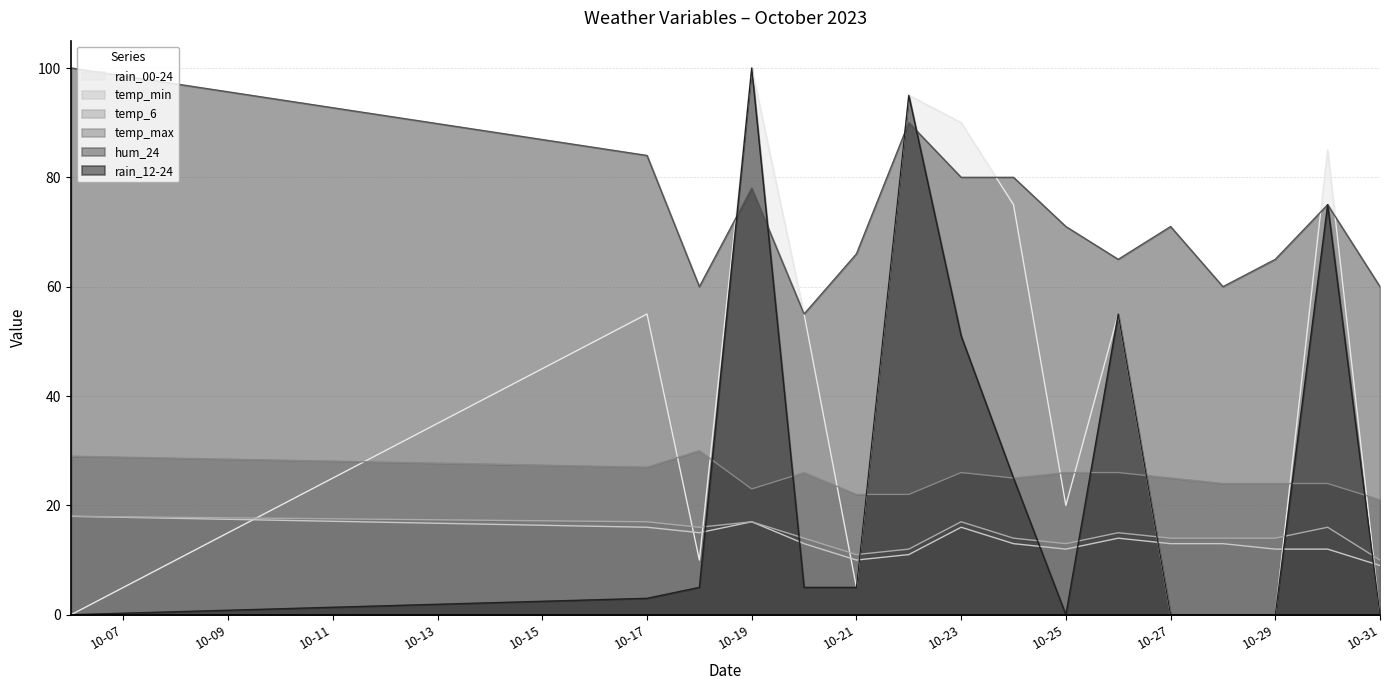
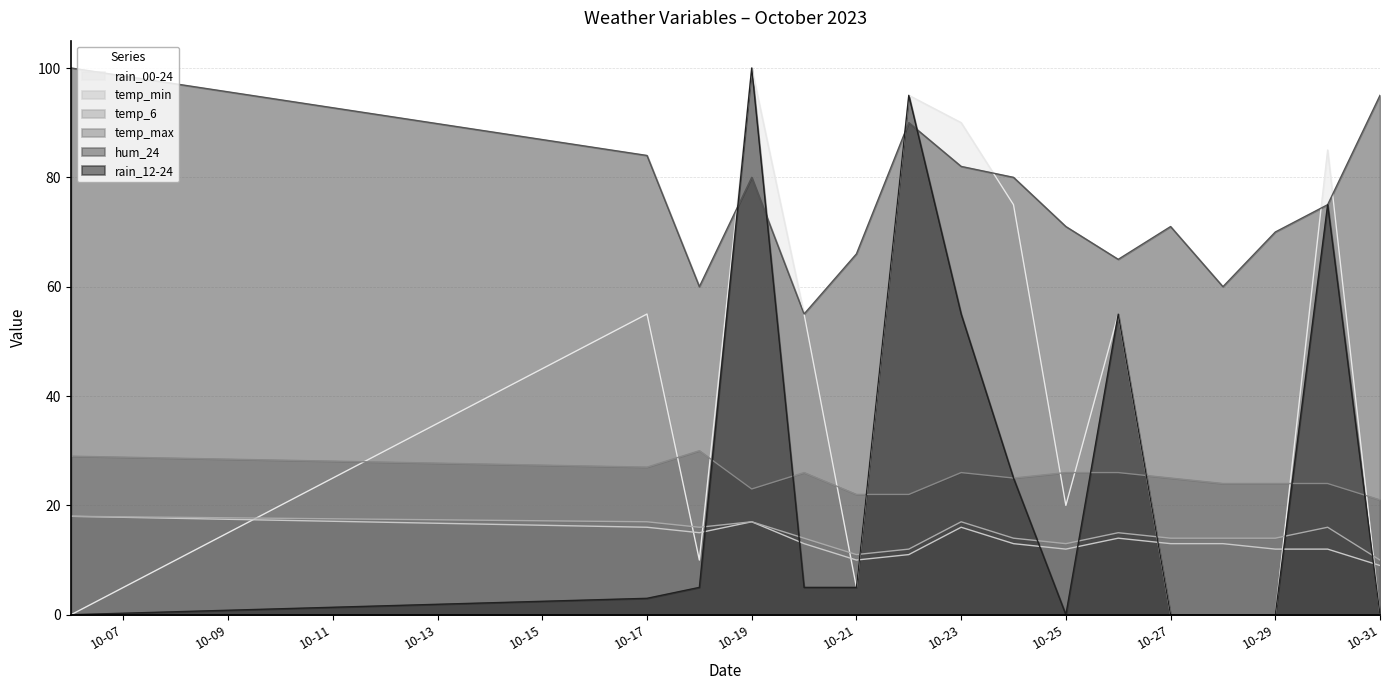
hum_24, 10-19: 78 -> 80
hum_24, 10-23: 80 -> 82
rain_12-24, 10-23: 51 -> 55
hum_24, 10-29: 65 -> 70
hum_24, 10-31: 60 -> 95
